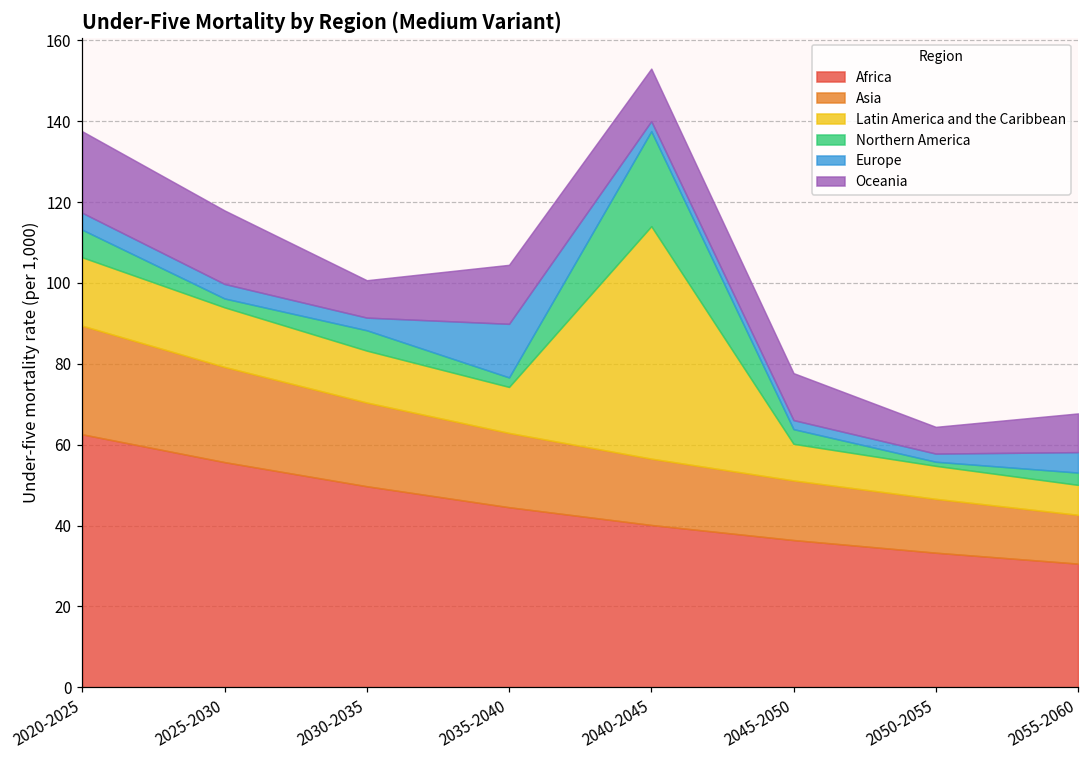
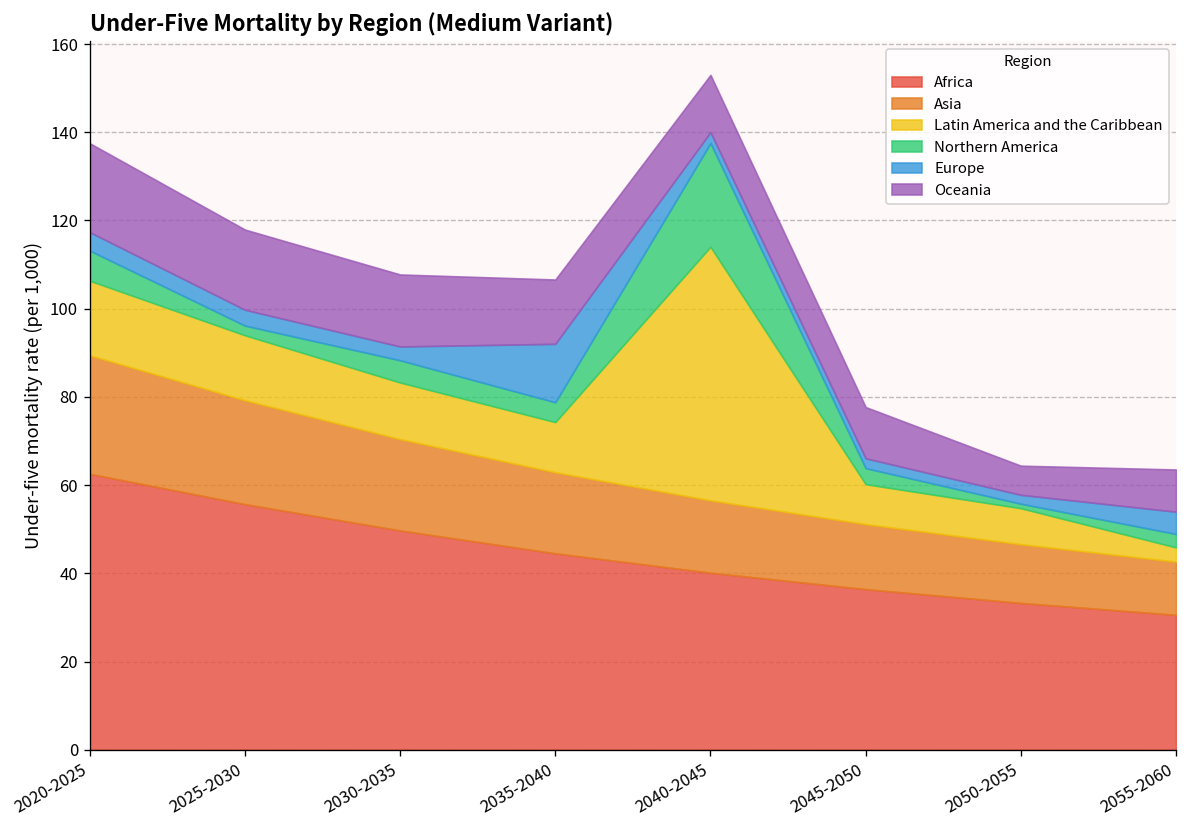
Oceania, 2030-2035: 9 -> 16
Northern America, 2035-2040: 2 -> 4
Latin America and the Caribbean, 2055-2060: 7 -> 3
